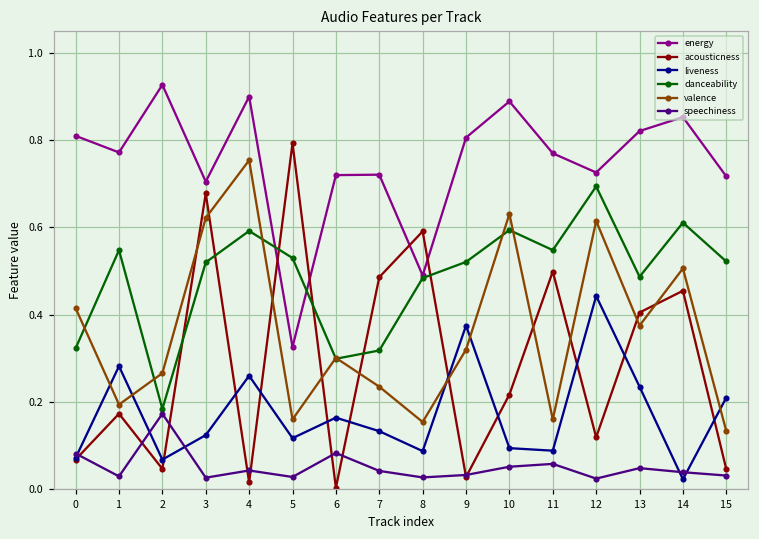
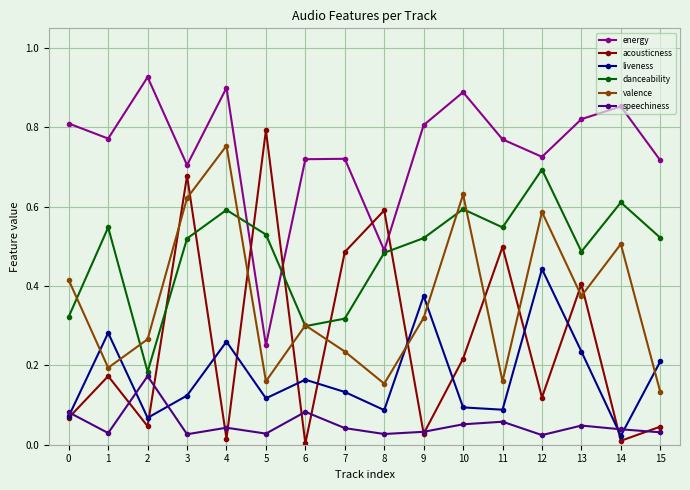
energy, 5: 0.33 -> 0.25
valence, 12: 0.62 -> 0.59
acousticness, 14: 0.45 -> 0.01
